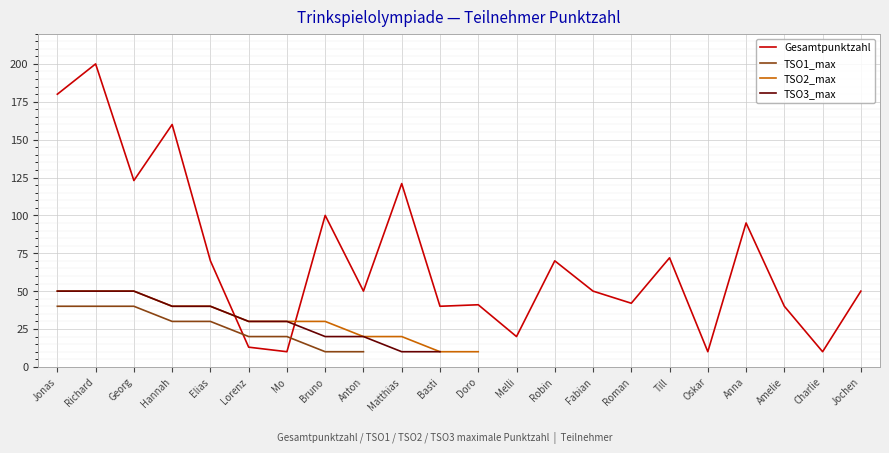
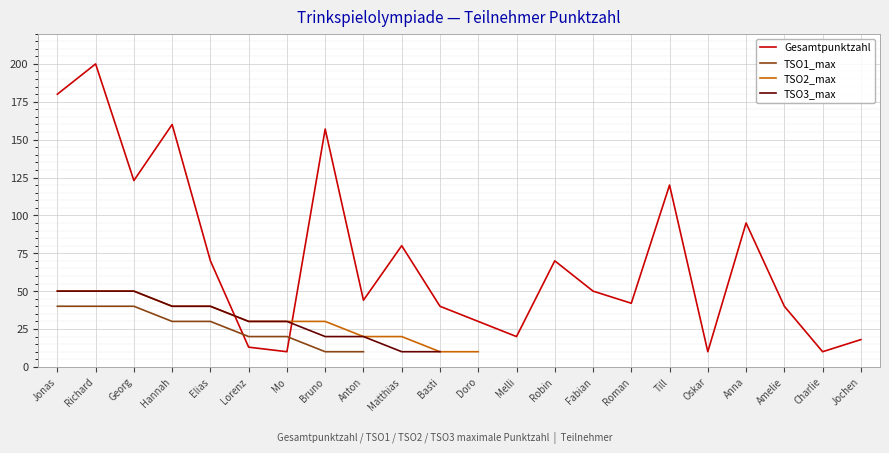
Gesamtpunktzahl, Bruno: 100 -> 157
Gesamtpunktzahl, Anton: 50 -> 44
Gesamtpunktzahl, Matthias: 121 -> 80
Gesamtpunktzahl, Doro: 41 -> 30
Gesamtpunktzahl, Till: 72 -> 120
Gesamtpunktzahl, Jochen: 50 -> 18
